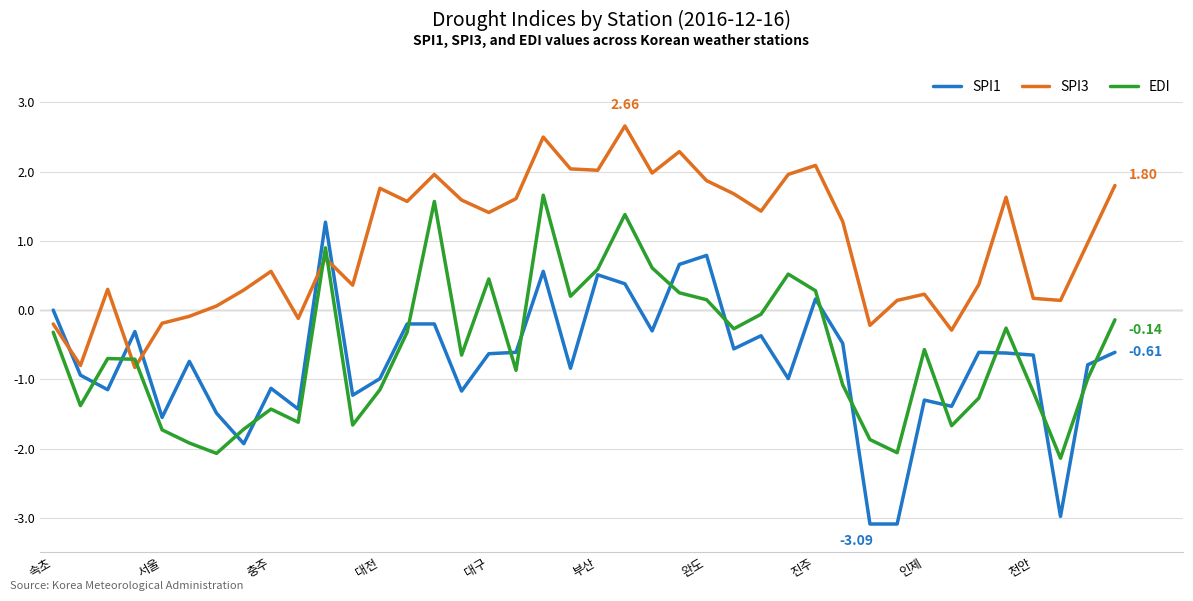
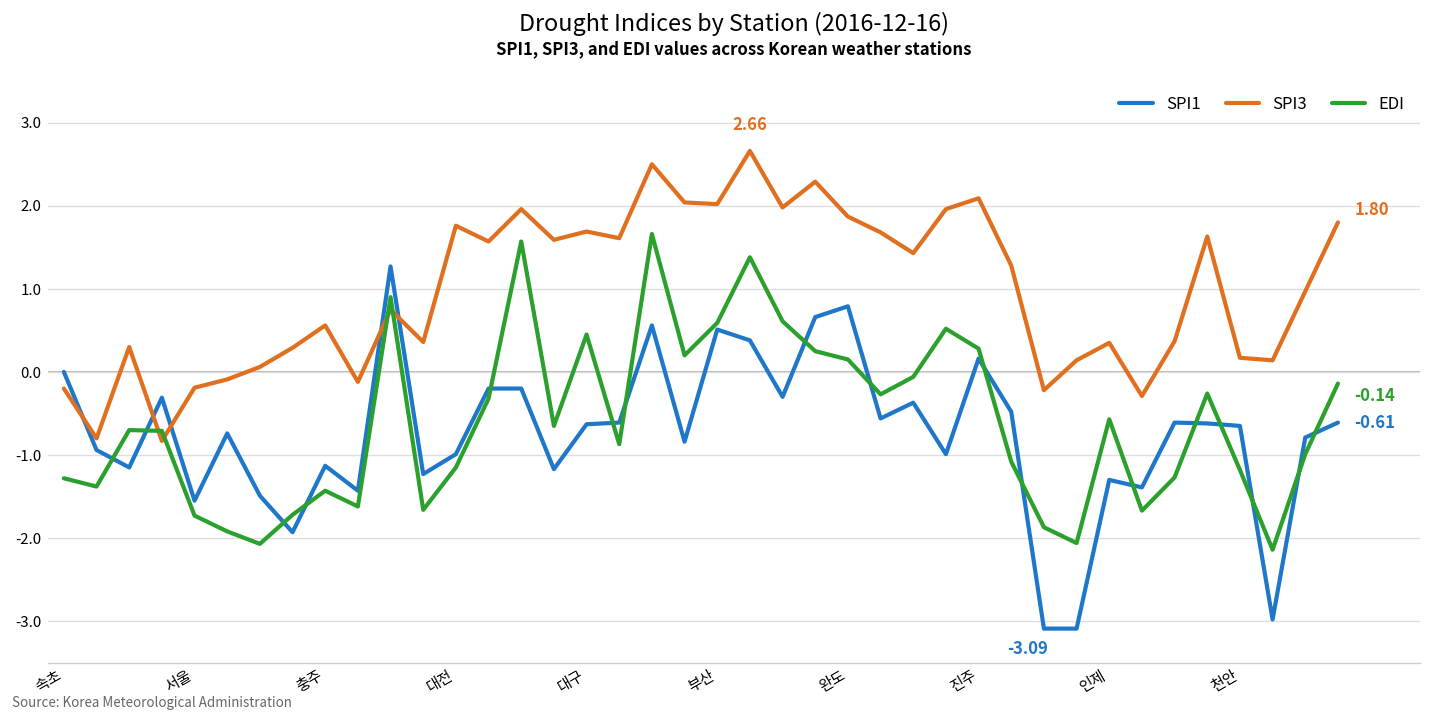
EDI, 속초: -0.3 -> -1.3
SPI3, 대구: 1.4 -> 1.7
SPI3, 인제: 0.2 -> 0.4
